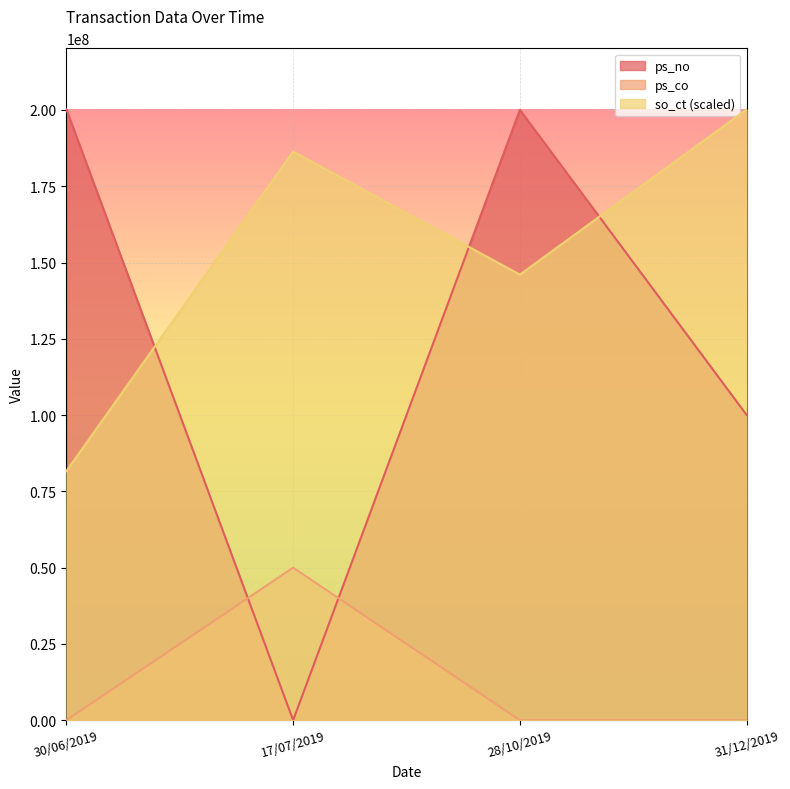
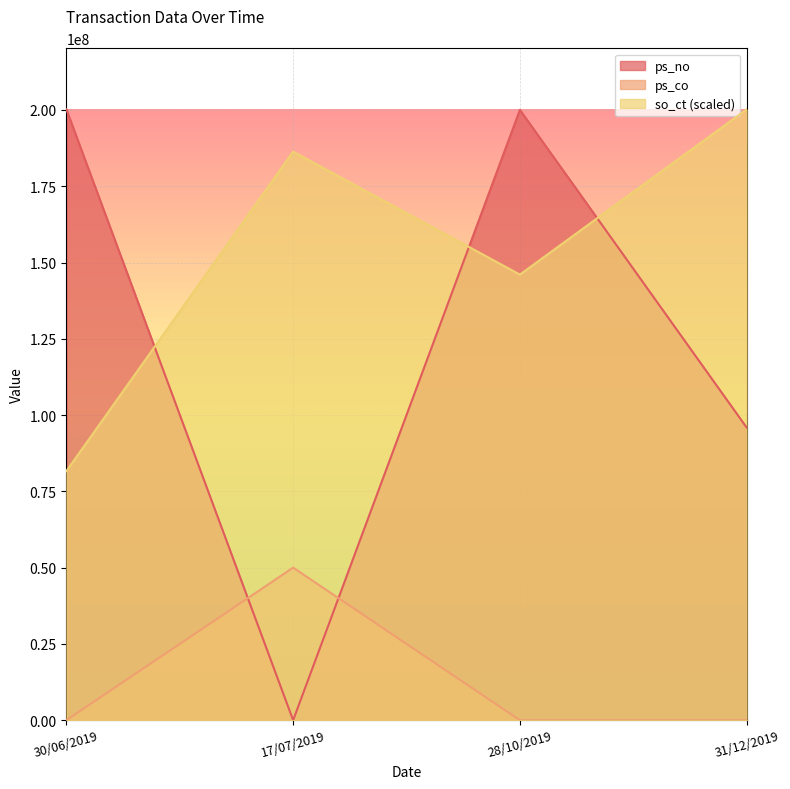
ps_no, 31/12/2019: 100000000 -> 96000000
